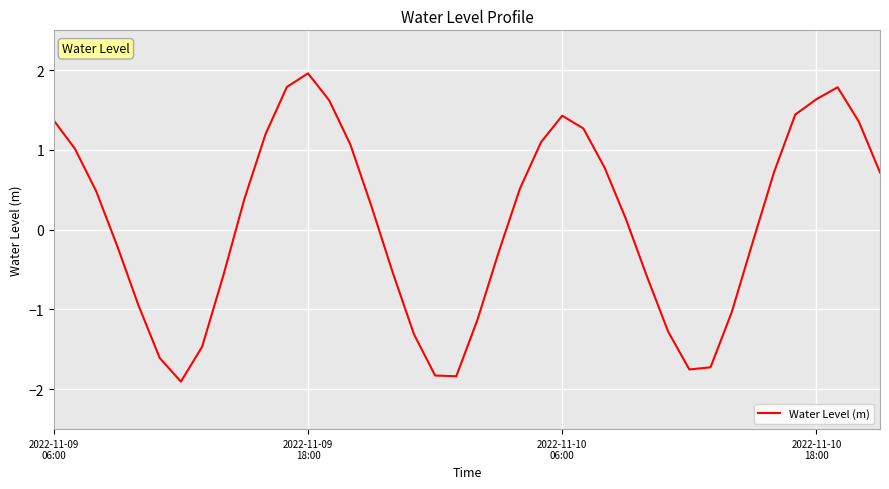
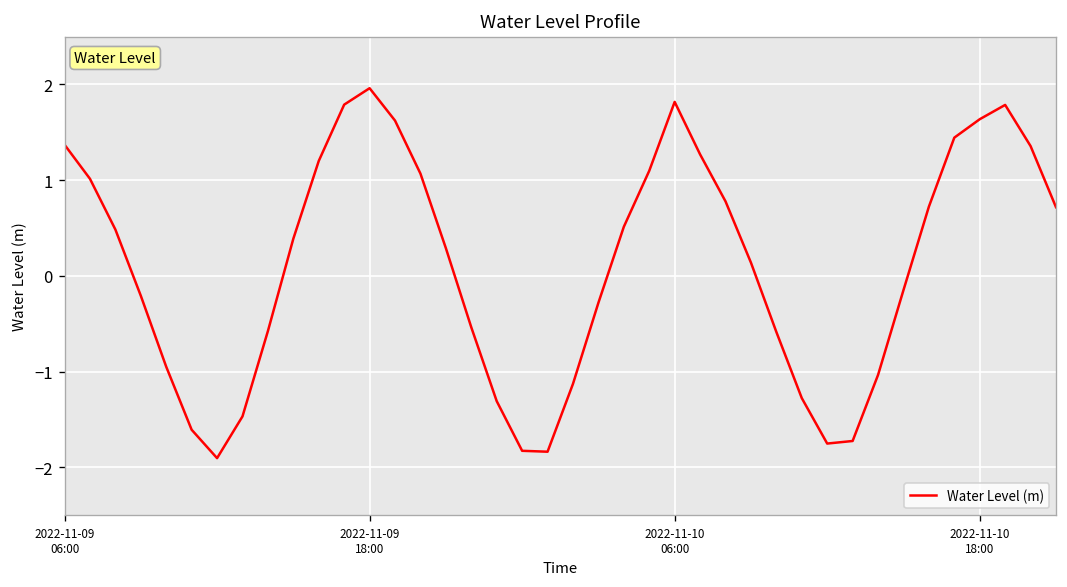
2022-11-10 06:00: 1.4 -> 1.8
